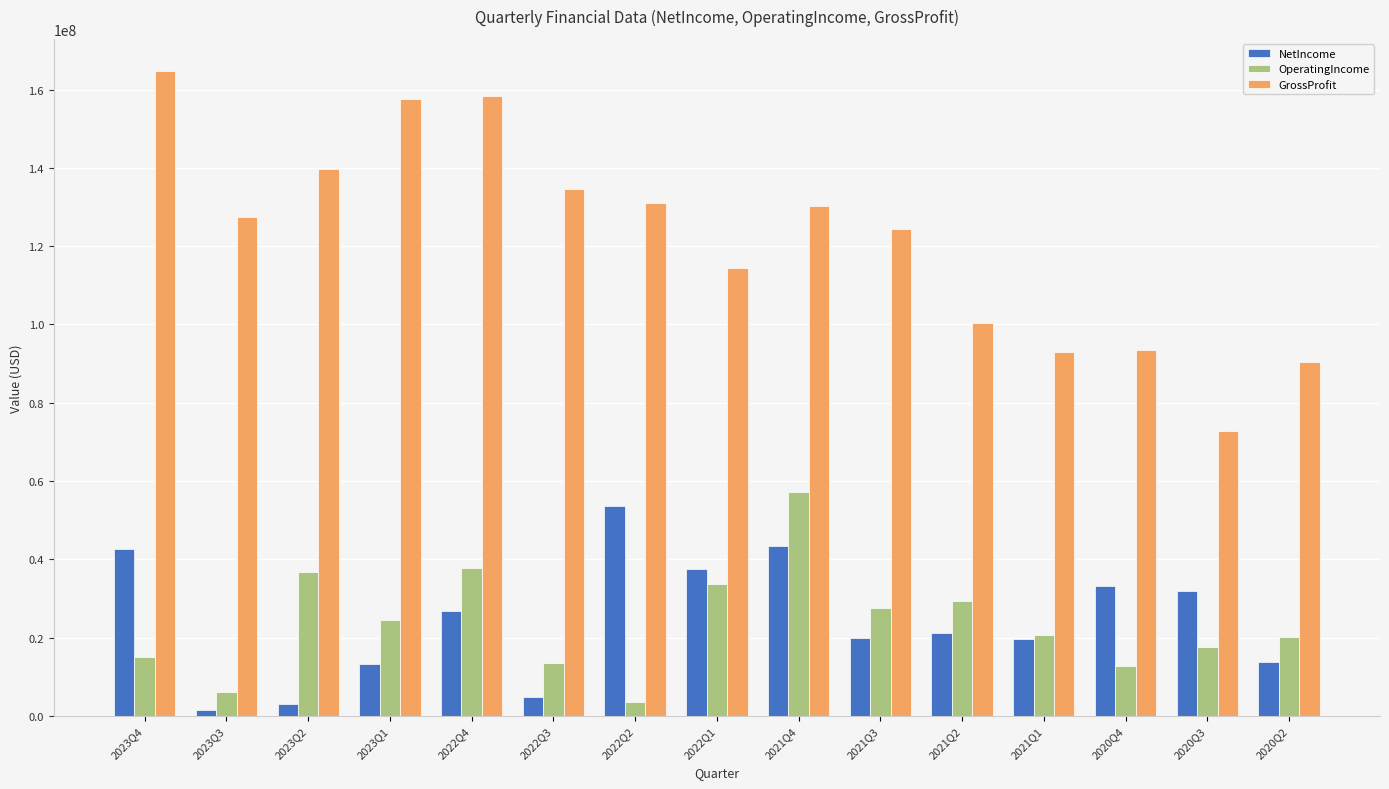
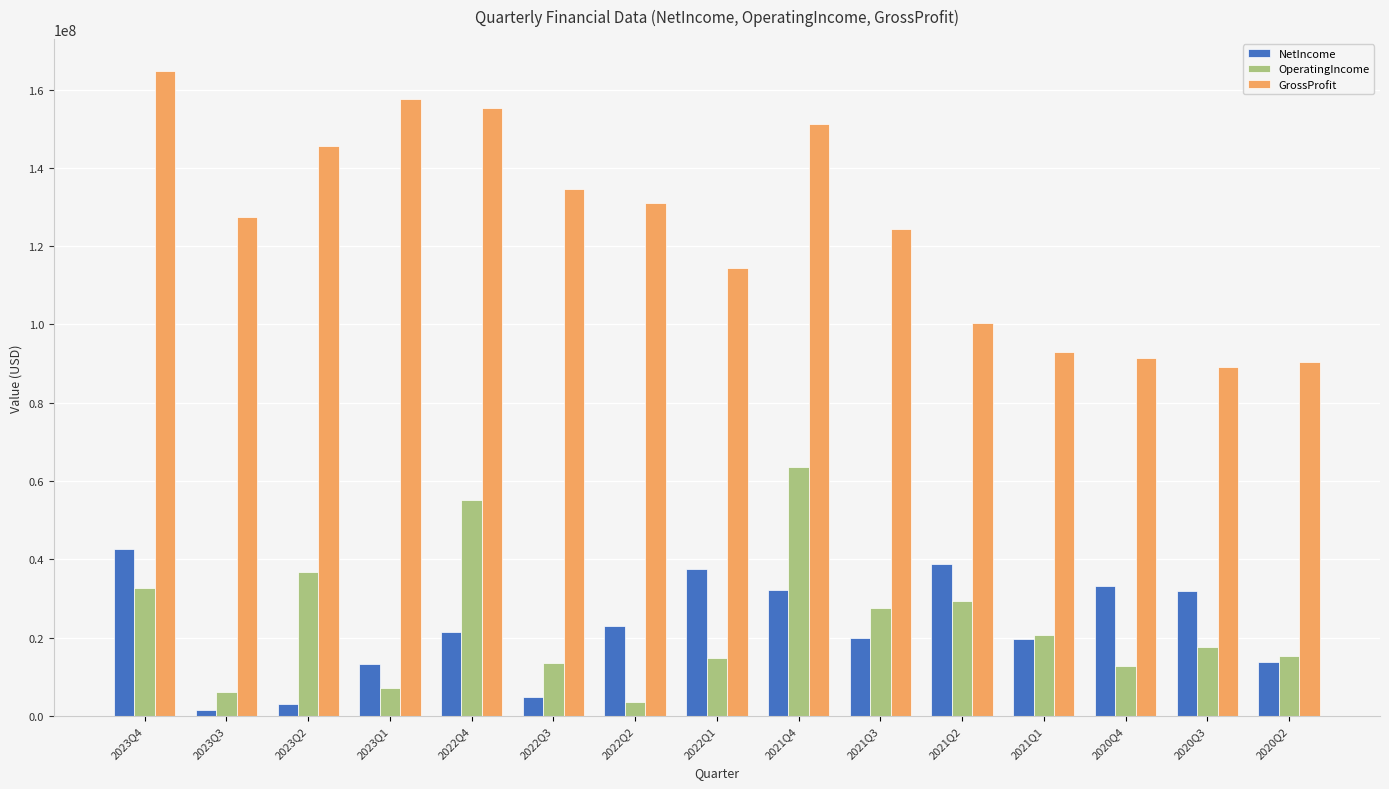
OperatingIncome, 2023Q4: 15000000 -> 33000000
GrossProfit, 2023Q2: 140000000 -> 146000000
OperatingIncome, 2023Q1: 24000000 -> 7000000
NetIncome, 2022Q4: 27000000 -> 21000000
OperatingIncome, 2022Q4: 38000000 -> 55000000
GrossProfit, 2022Q4: 158000000 -> 155000000
NetIncome, 2022Q2: 54000000 -> 23000000
OperatingIncome, 2022Q1: 34000000 -> 15000000
NetIncome, 2021Q4: 43000000 -> 32000000
OperatingIncome, 2021Q4: 57000000 -> 64000000
GrossProfit, 2021Q4: 130000000 -> 151000000
NetIncome, 2021Q2: 21000000 -> 39000000
GrossProfit, 2020Q4: 93000000 -> 91000000
GrossProfit, 2020Q3: 73000000 -> 89000000
OperatingIncome, 2020Q2: 20000000 -> 15000000
